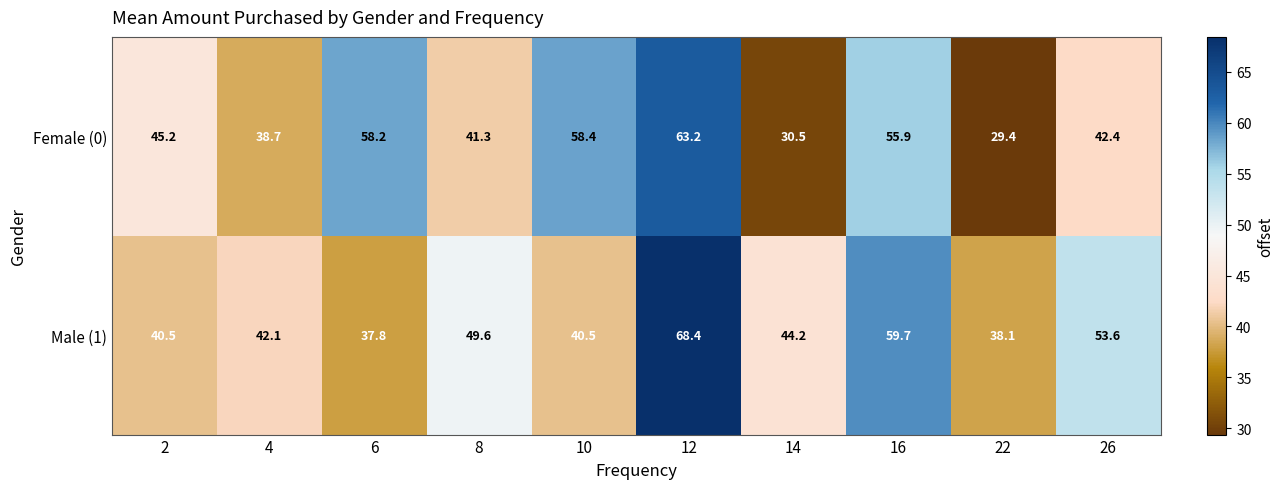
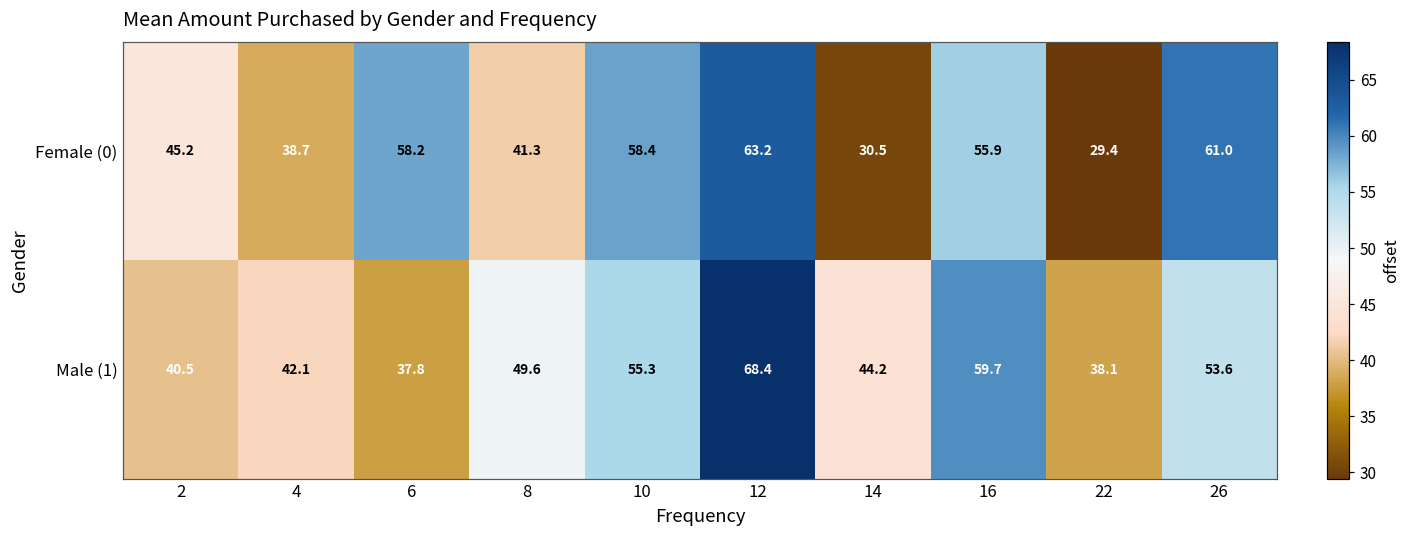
Female (0), 26: 42.4 -> 61.0
Male (1), 10: 40.5 -> 55.3
